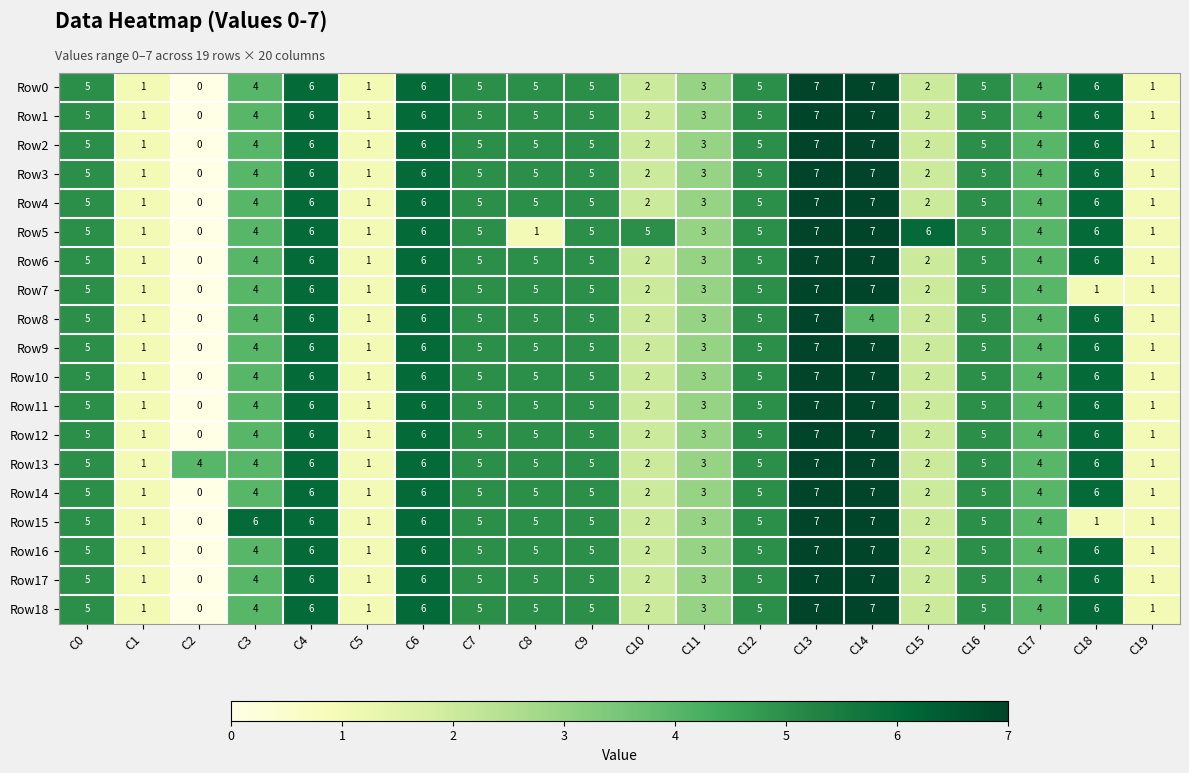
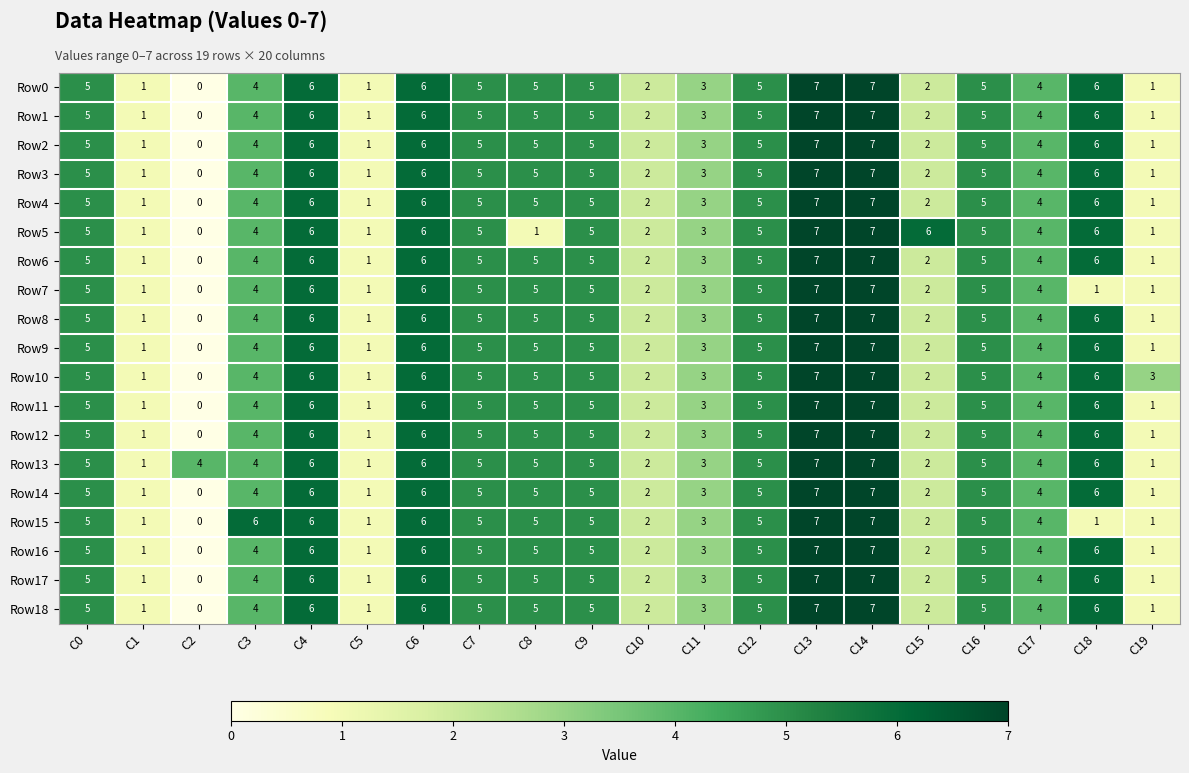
Row5, C10: 5 -> 2
Row8, C14: 4 -> 7
Row10, C19: 1 -> 3
